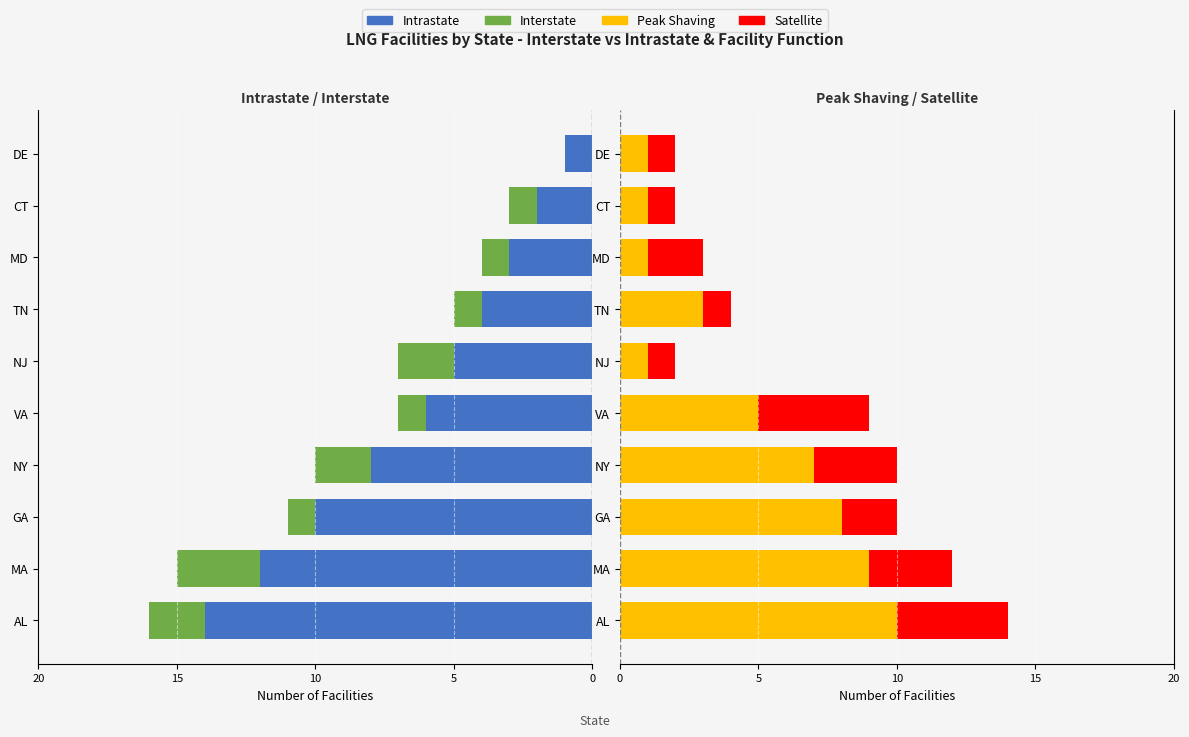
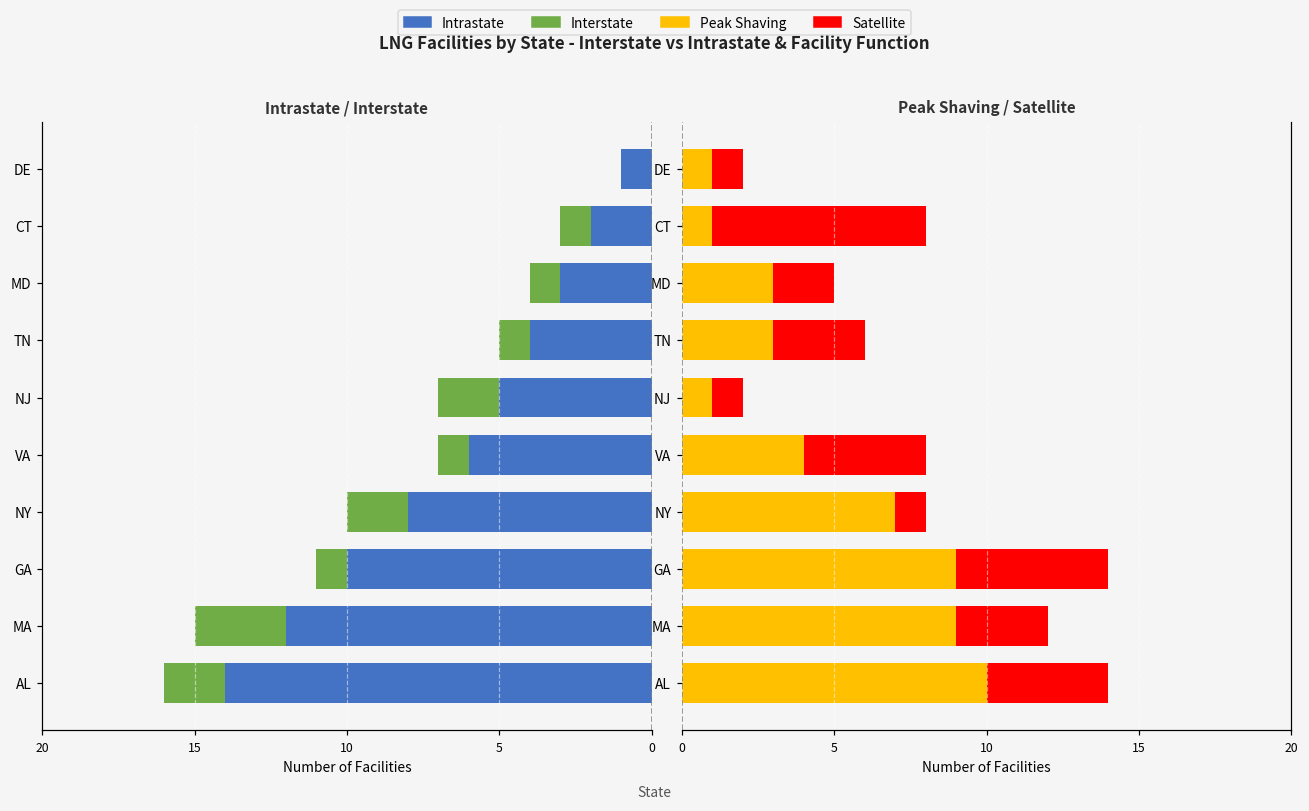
Peak Shaving / Satellite, Satellite, CT: 1 -> 7
Peak Shaving / Satellite, Peak Shaving, MD: 1 -> 3
Peak Shaving / Satellite, Satellite, TN: 1 -> 3
Peak Shaving / Satellite, Peak Shaving, VA: 5 -> 4
Peak Shaving / Satellite, Satellite, NY: 3 -> 1
Peak Shaving / Satellite, Peak Shaving, GA: 8 -> 9
Peak Shaving / Satellite, Satellite, GA: 2 -> 5
